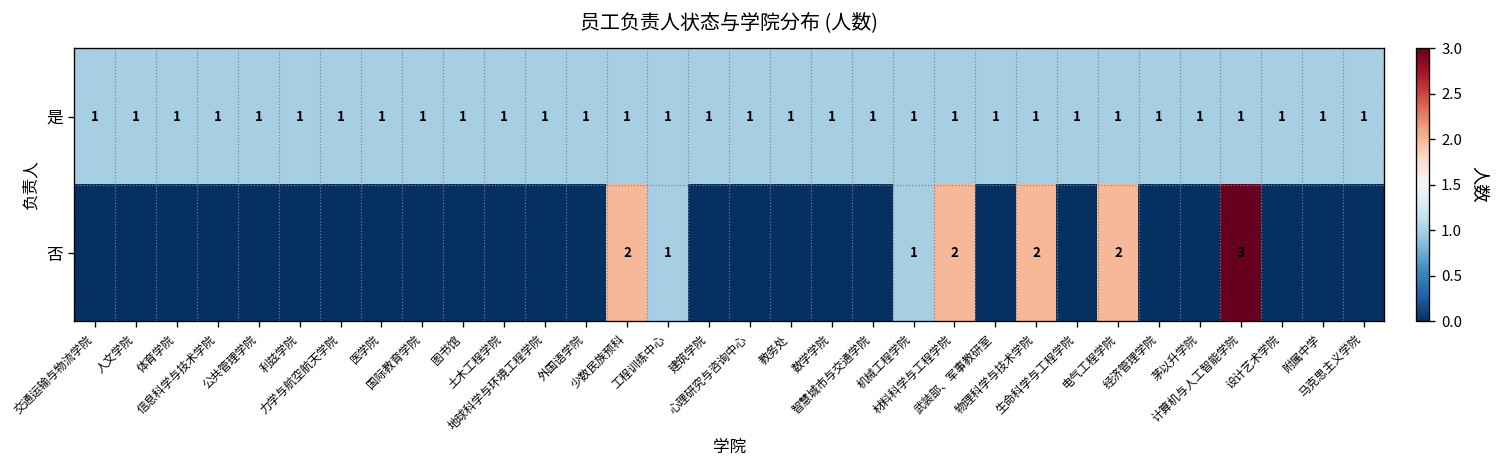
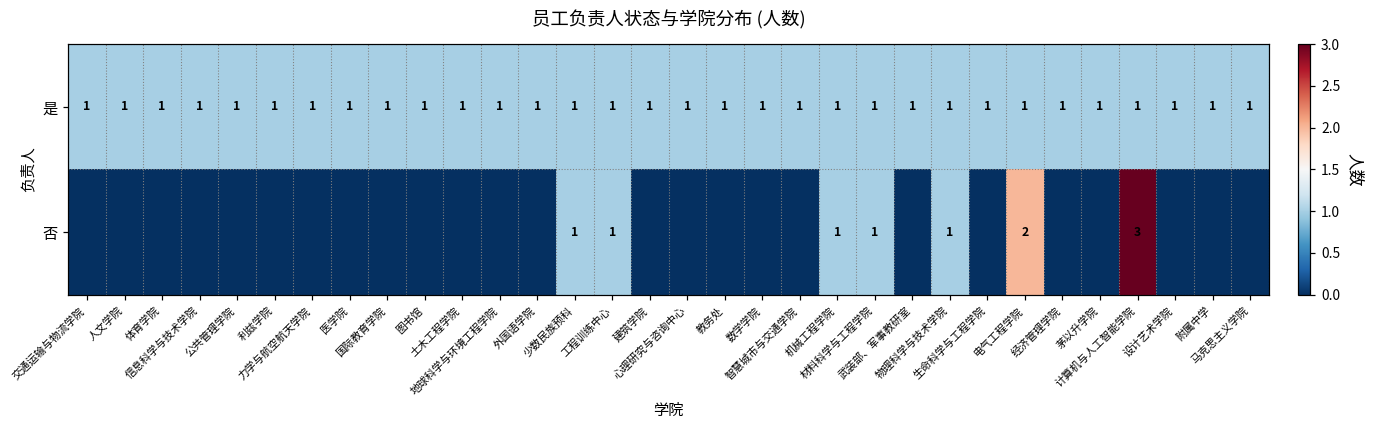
否, 少数民族预科: 2 -> 1
否, 材料科学与工程学院: 2 -> 1
否, 物理科学与技术学院: 2 -> 1
